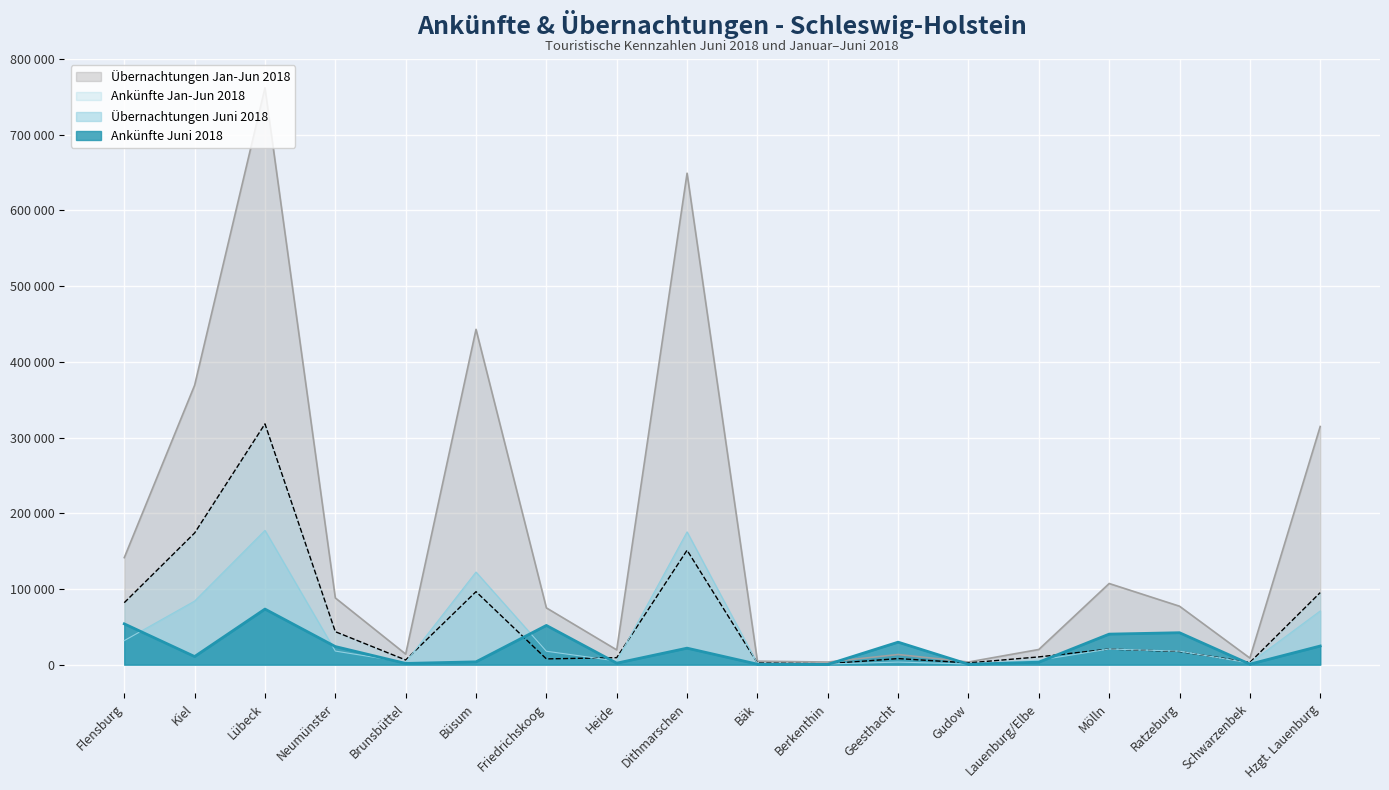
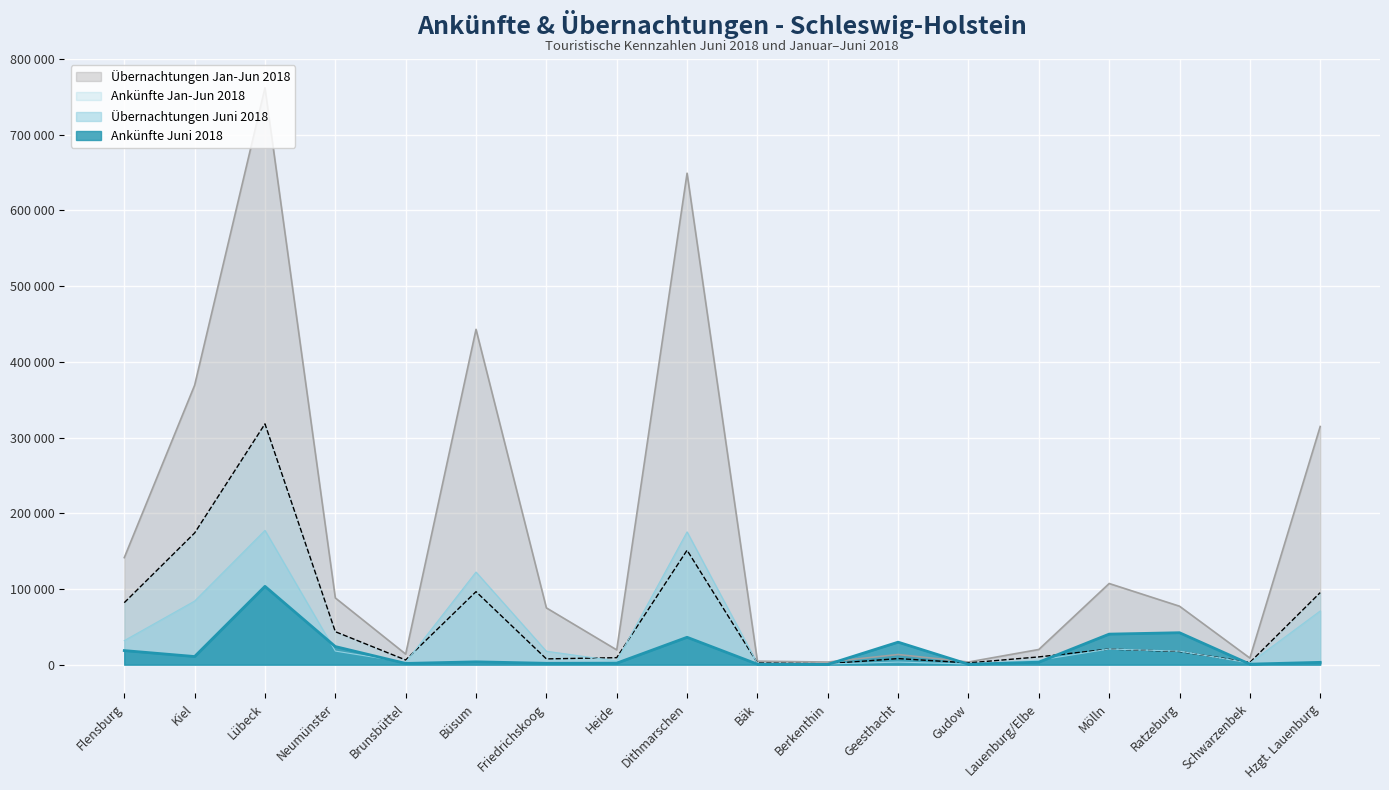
Ankünfte Juni 2018, Flensburg: 50000 -> 20000
Ankünfte Juni 2018, Lübeck: 70000 -> 100000
Ankünfte Juni 2018, Friedrichskoog: 50000 -> 0
Ankünfte Juni 2018, Dithmarschen: 20000 -> 40000
Ankünfte Juni 2018, Hzgt. Lauenburg: 20000 -> 0
